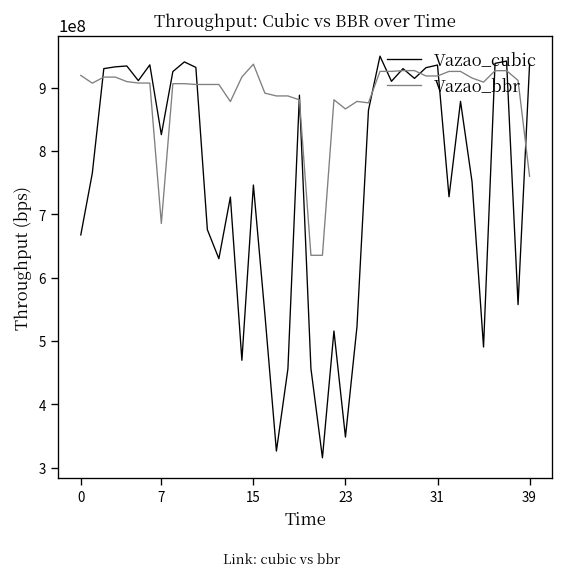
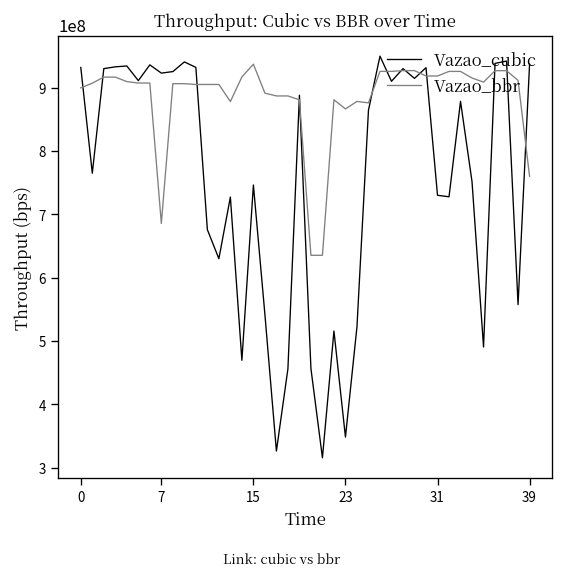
Vazao_cubic, 0: 670000000 -> 930000000
Vazao_bbr, 0: 920000000 -> 900000000
Vazao_cubic, 7: 830000000 -> 920000000
Vazao_cubic, 31: 940000000 -> 730000000
